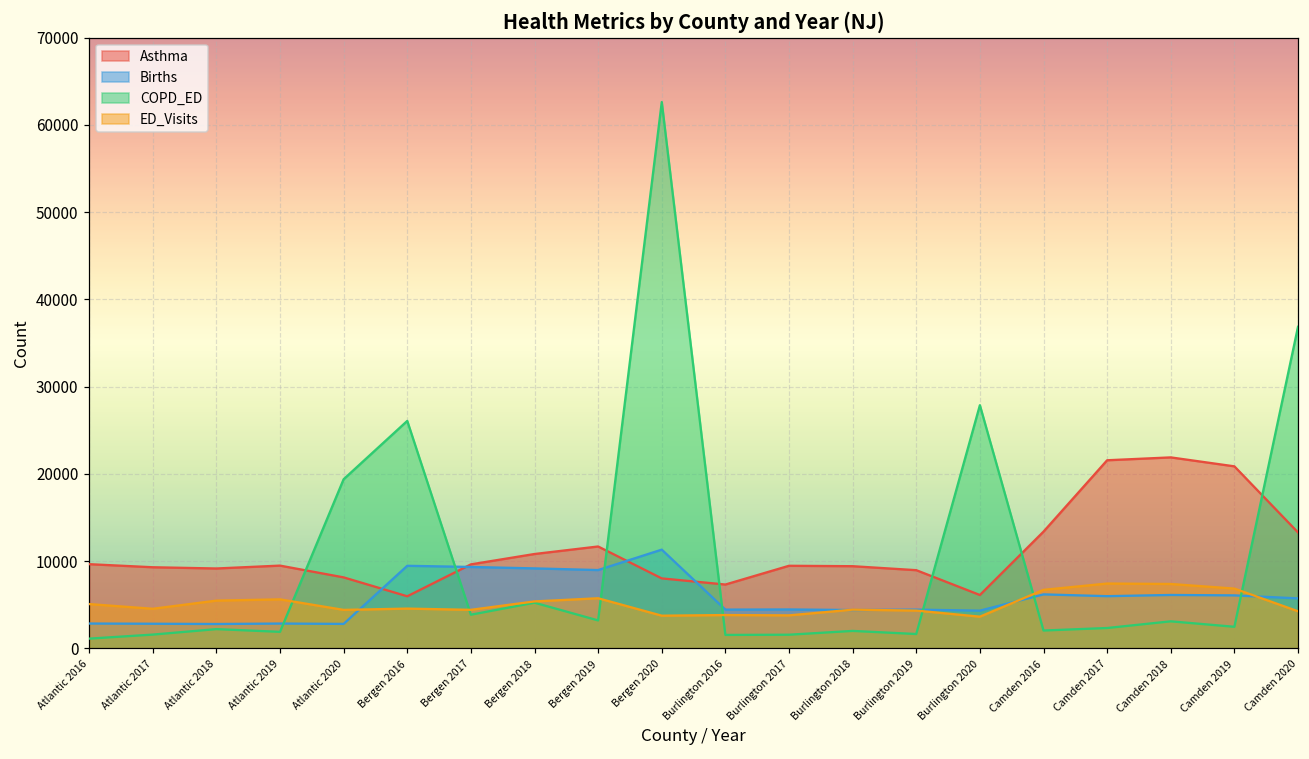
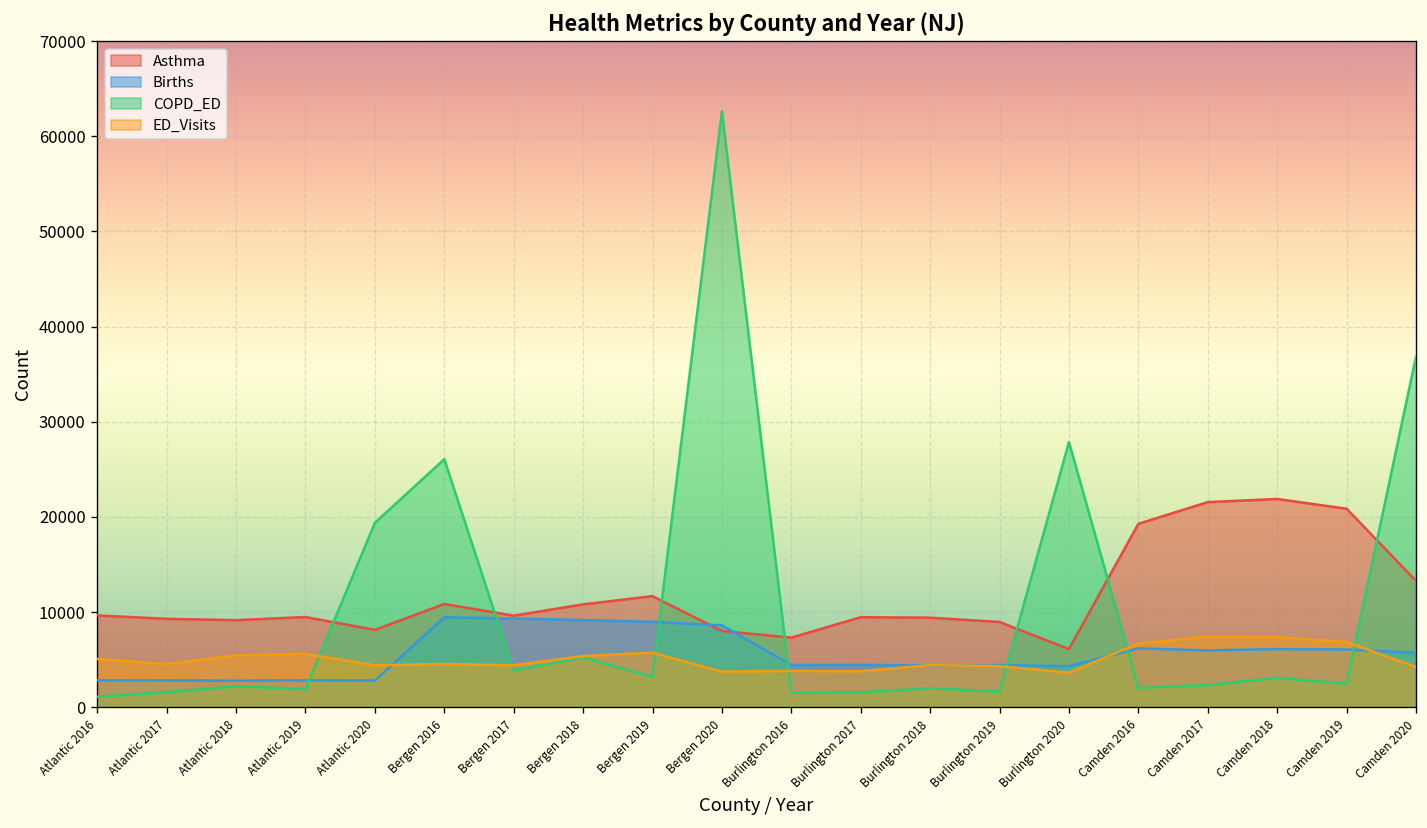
Asthma, Bergen 2016: 6000 -> 11000
Births, Bergen 2020: 11000 -> 9000
Asthma, Camden 2016: 13000 -> 19000
